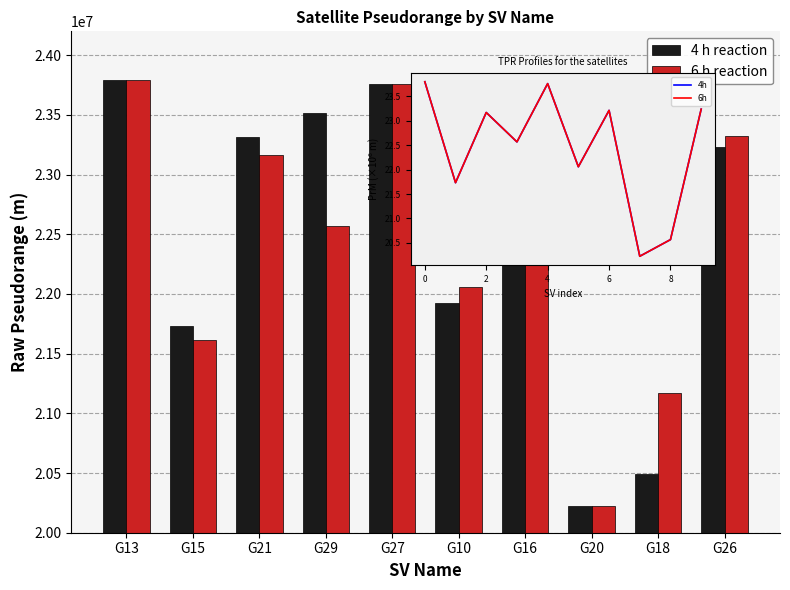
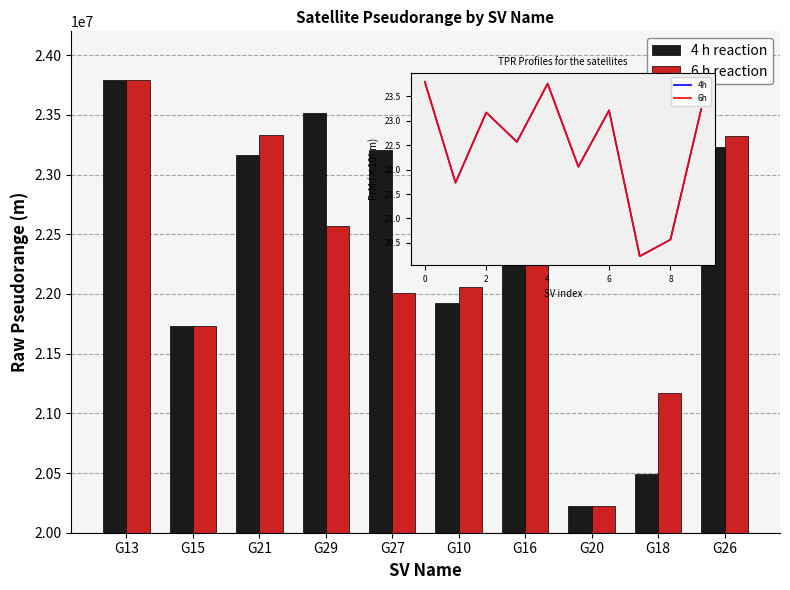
Satellite Pseudorange by SV Name, 6 h reaction, G15: 21610000 -> 21730000
Satellite Pseudorange by SV Name, 4 h reaction, G21: 23320000 -> 23170000
Satellite Pseudorange by SV Name, 6 h reaction, G21: 23170000 -> 23330000
Satellite Pseudorange by SV Name, 4 h reaction, G27: 23760000 -> 23200000
Satellite Pseudorange by SV Name, 6 h reaction, G27: 23760000 -> 22010000
